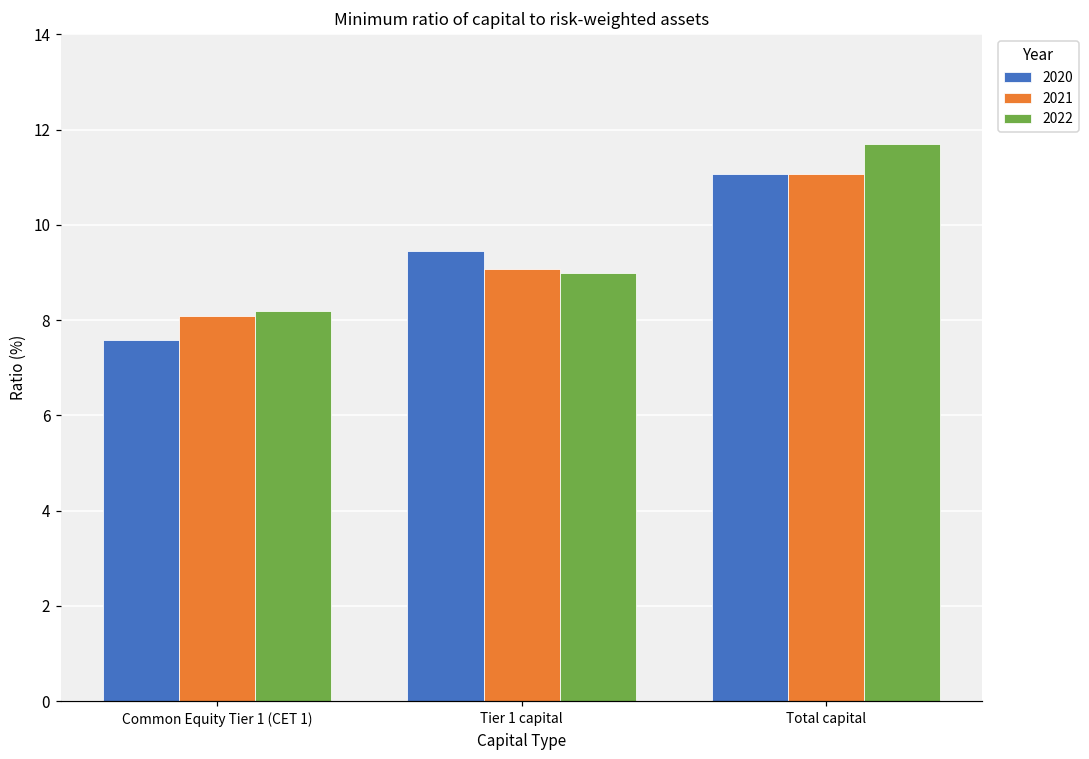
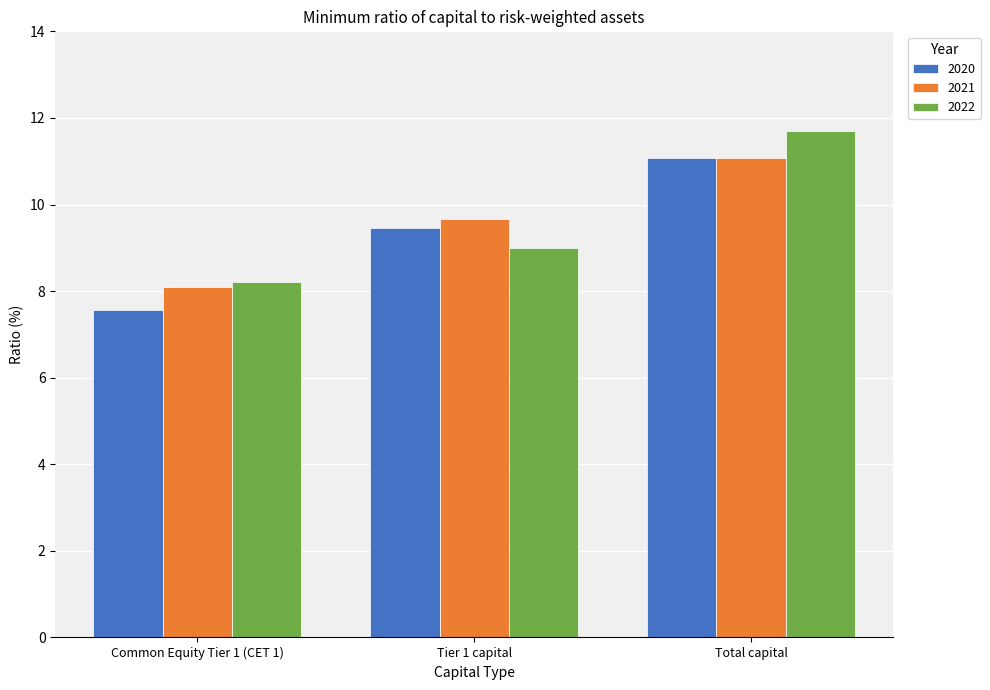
2021, Tier 1 capital: 9.1 -> 9.7
